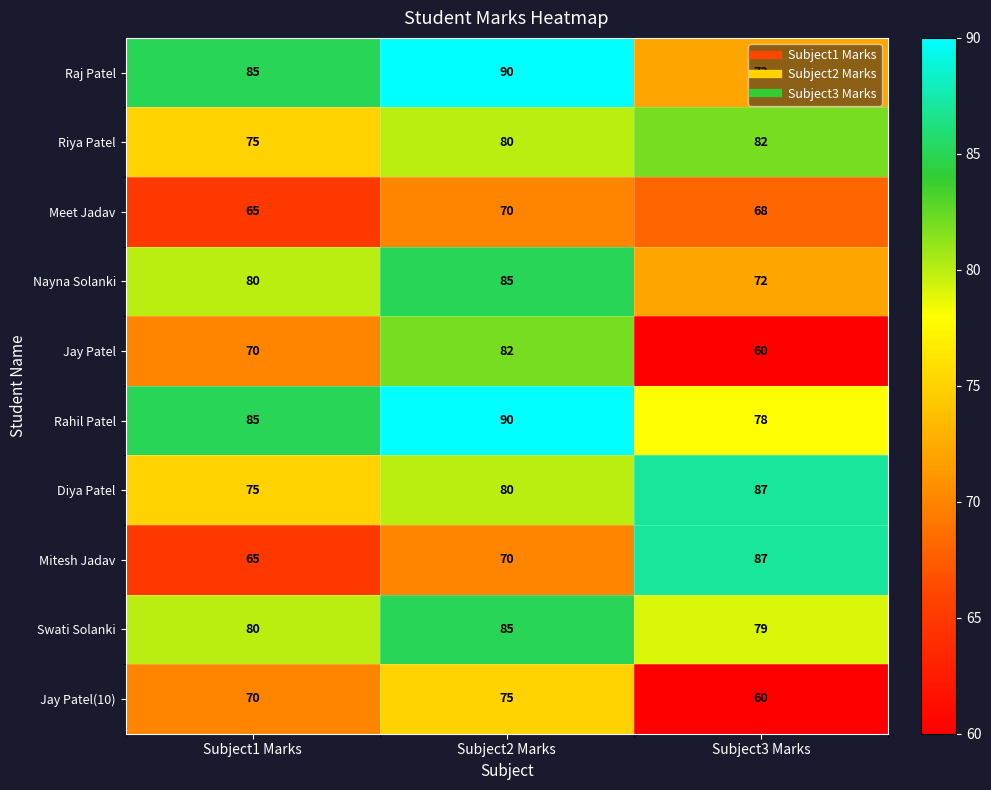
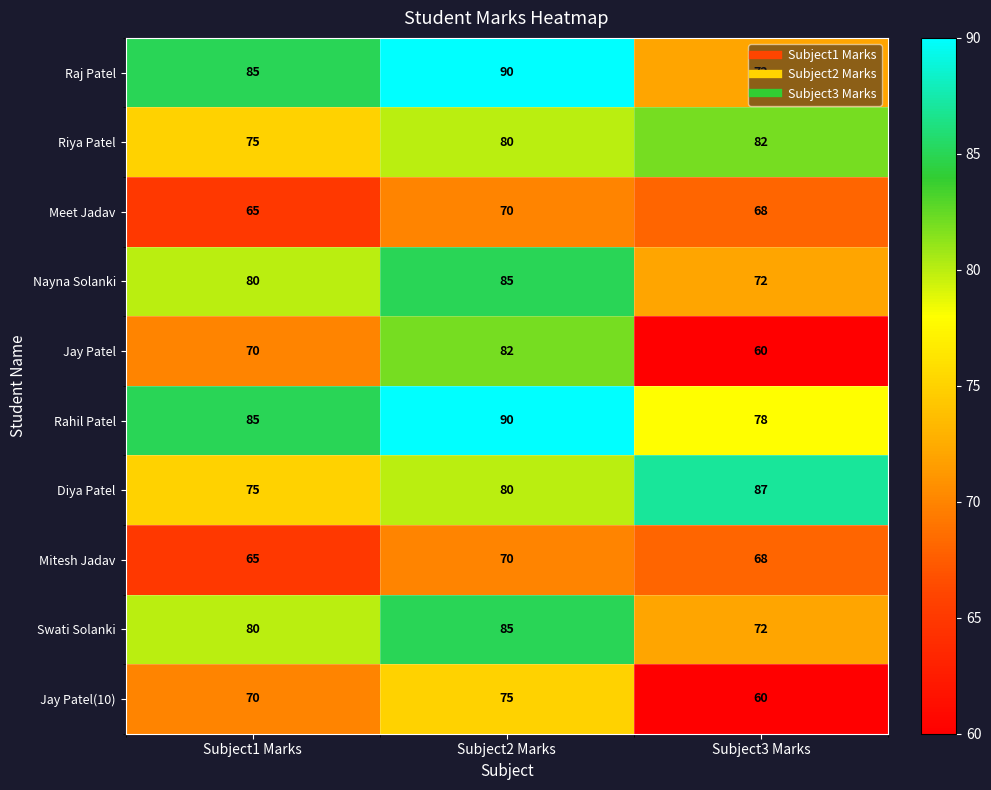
Mitesh Jadav, Subject3 Marks: 87 -> 68
Swati Solanki, Subject3 Marks: 79 -> 72
